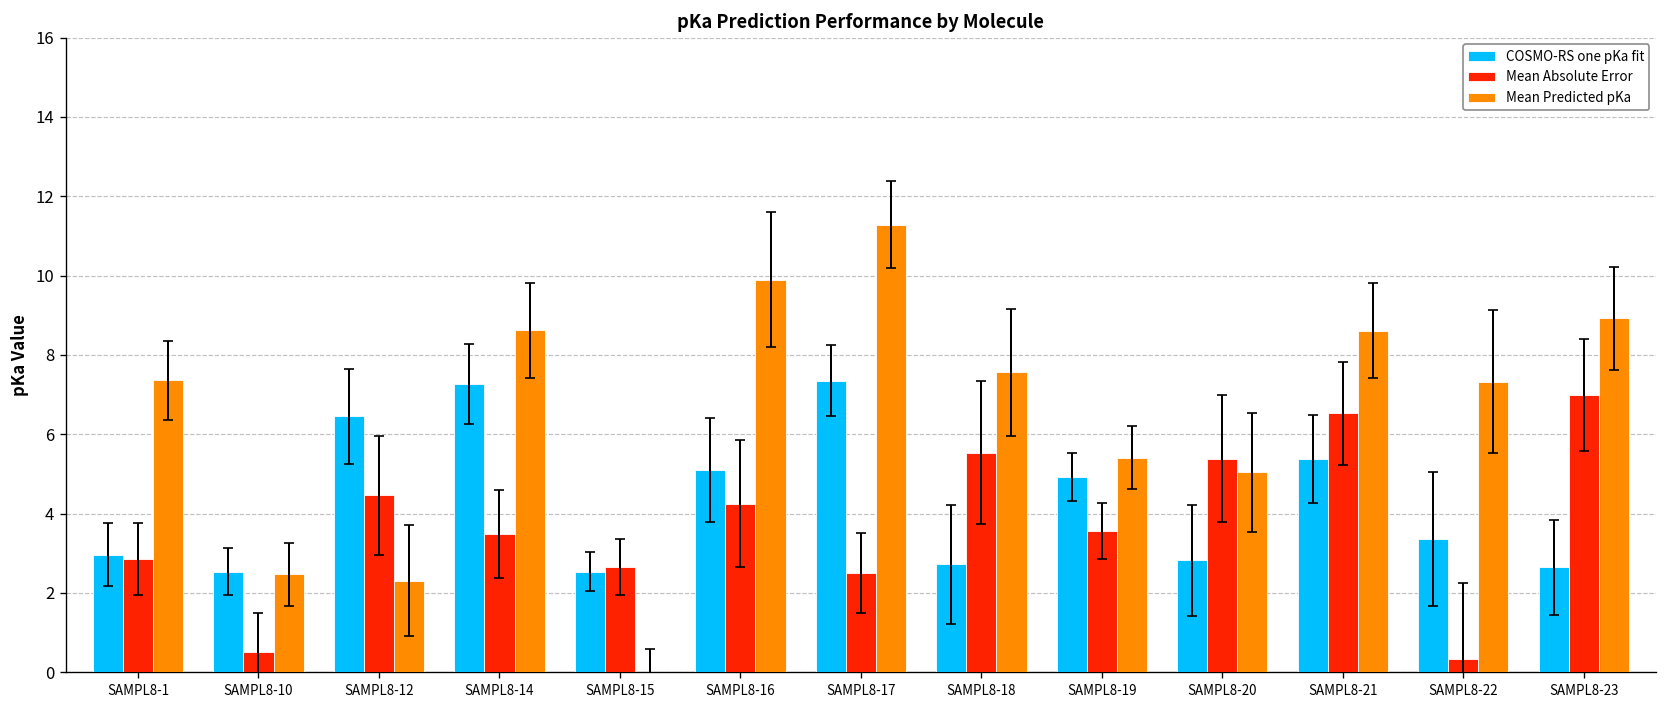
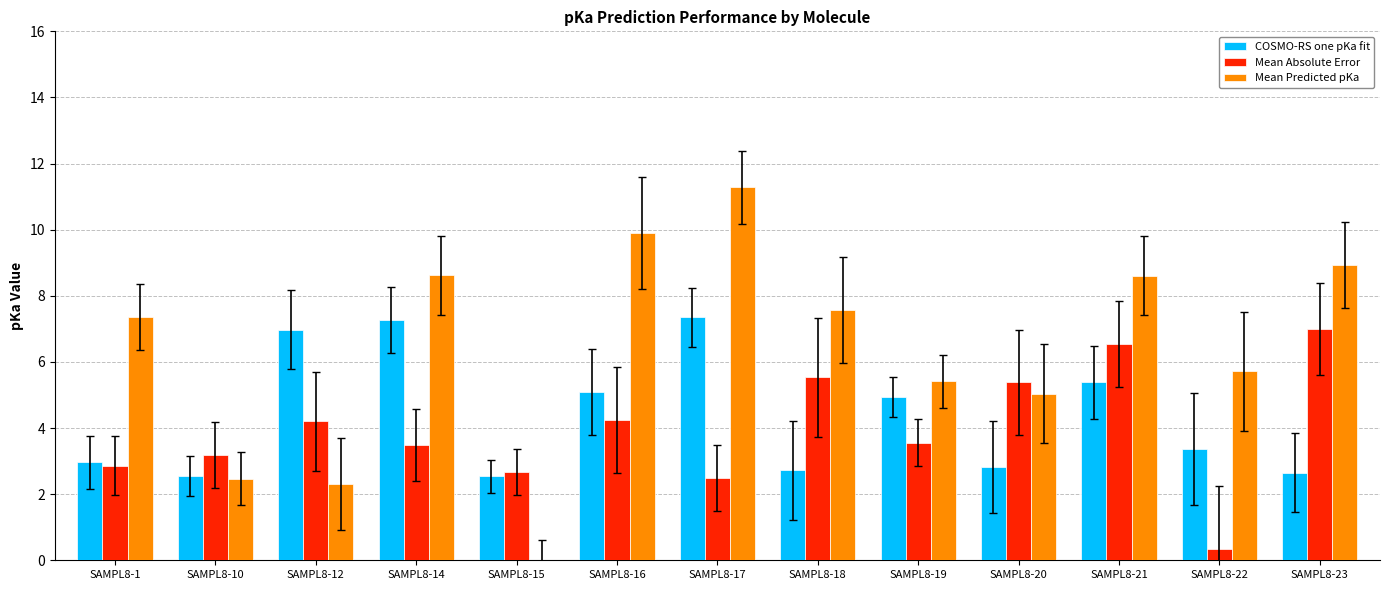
Mean Absolute Error, SAMPL8-10: 0.5 -> 3.2
COSMO-RS one pKa fit, SAMPL8-12: 6.5 -> 7.0
Mean Absolute Error, SAMPL8-12: 4.5 -> 4.2
Mean Predicted pKa, SAMPL8-22: 7.3 -> 5.7
